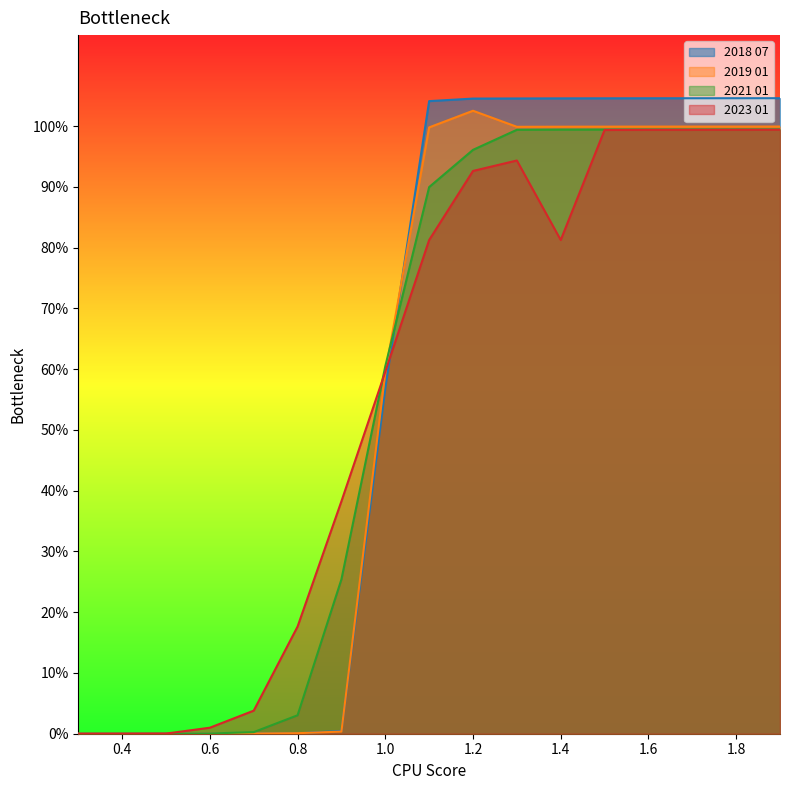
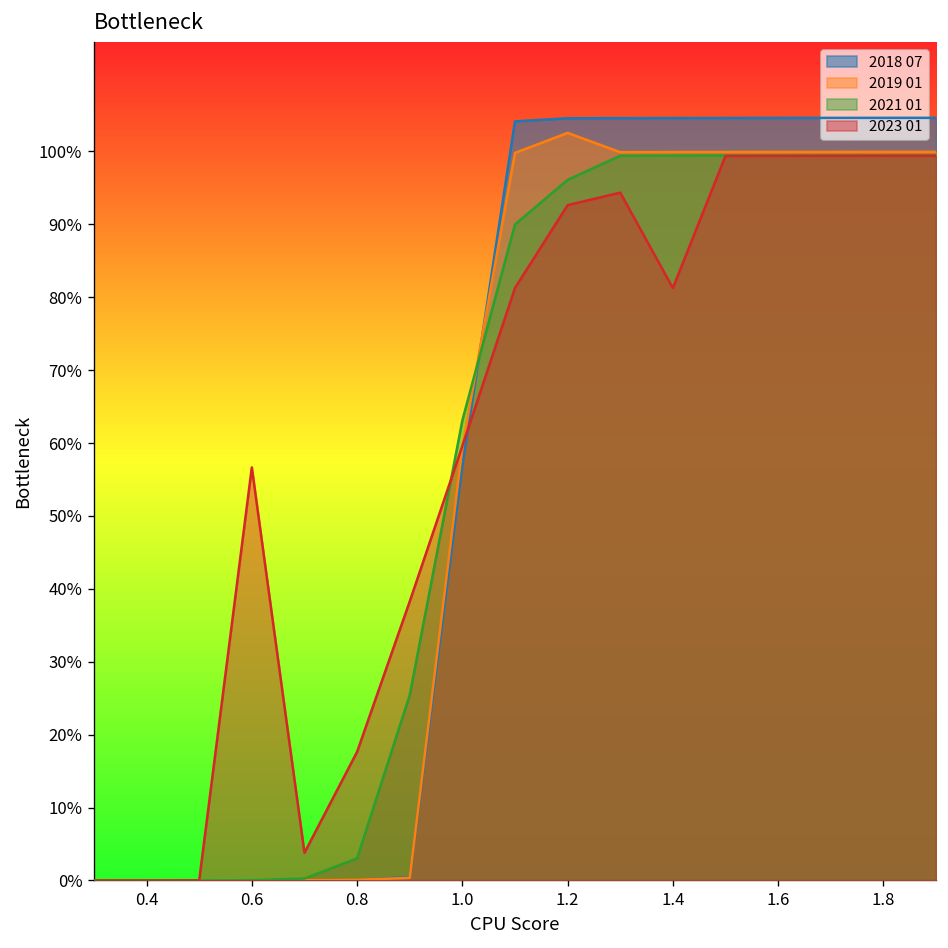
2023 01, 0.6: 1% -> 57%
2021 01, 1.0: 60% -> 63%
